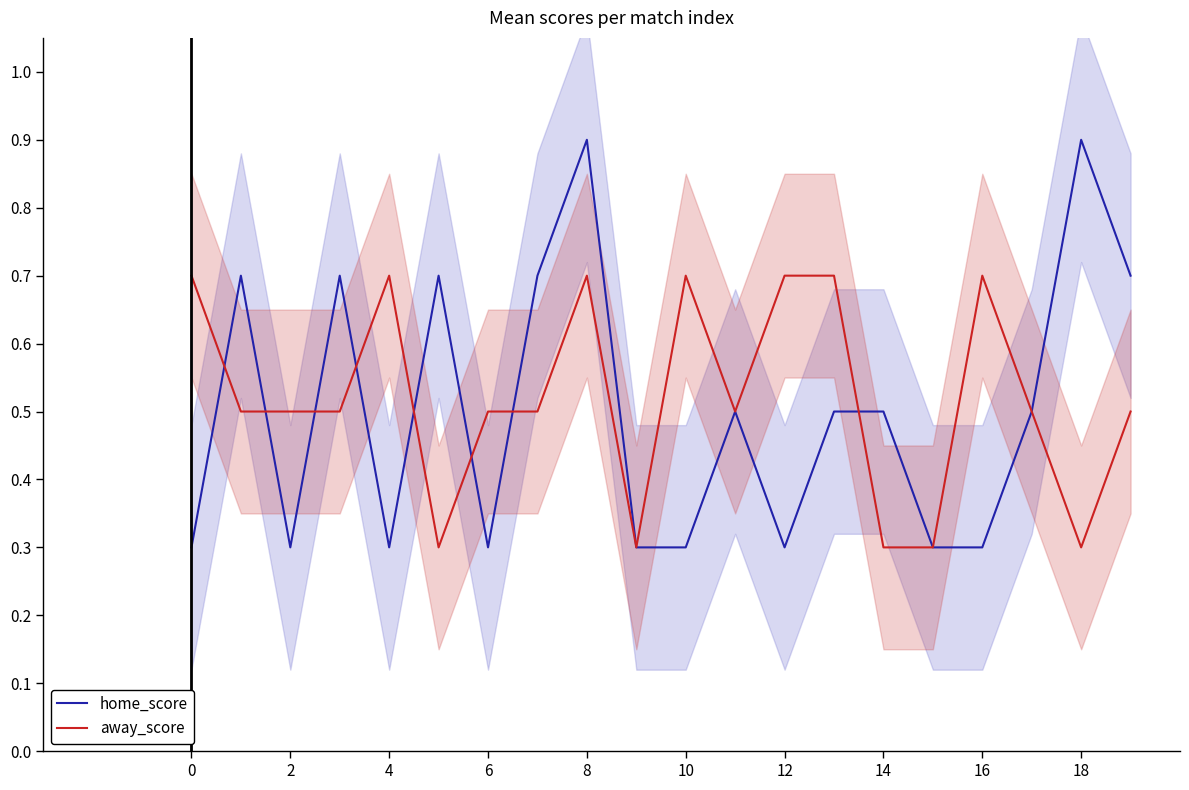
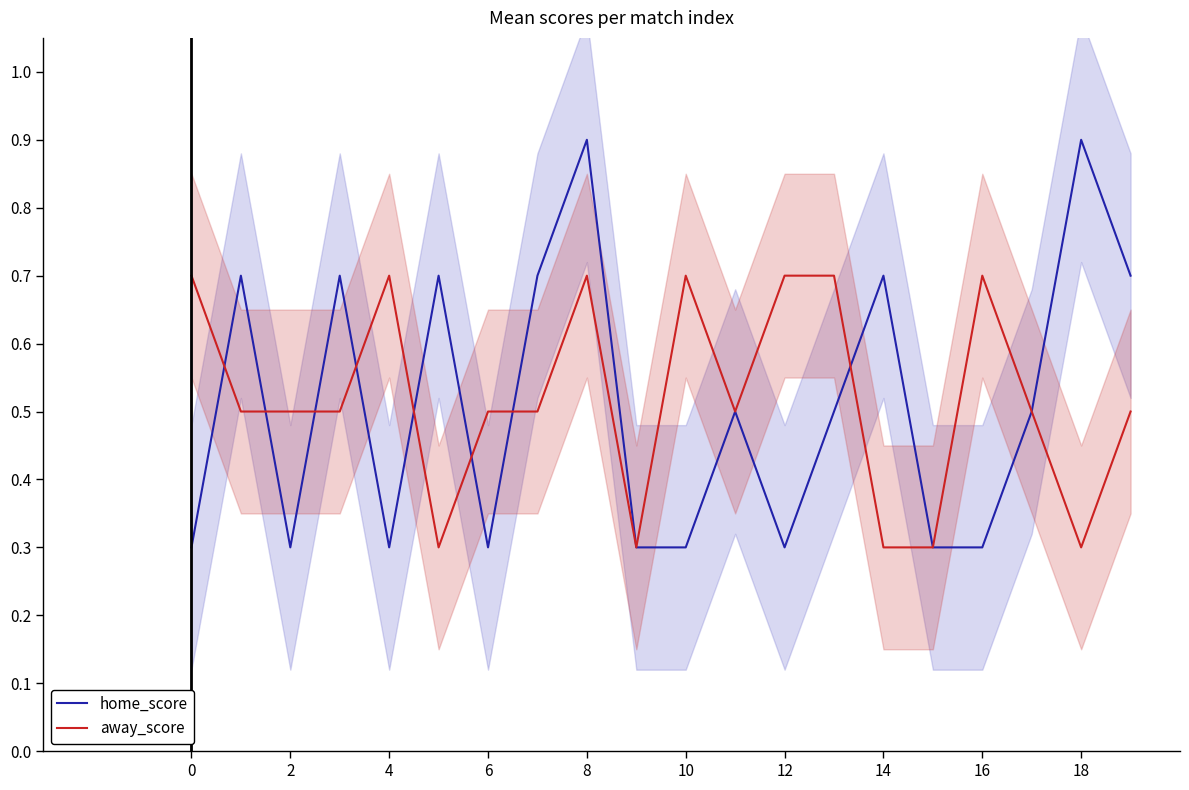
home_score, 14: 0.50 -> 0.70
